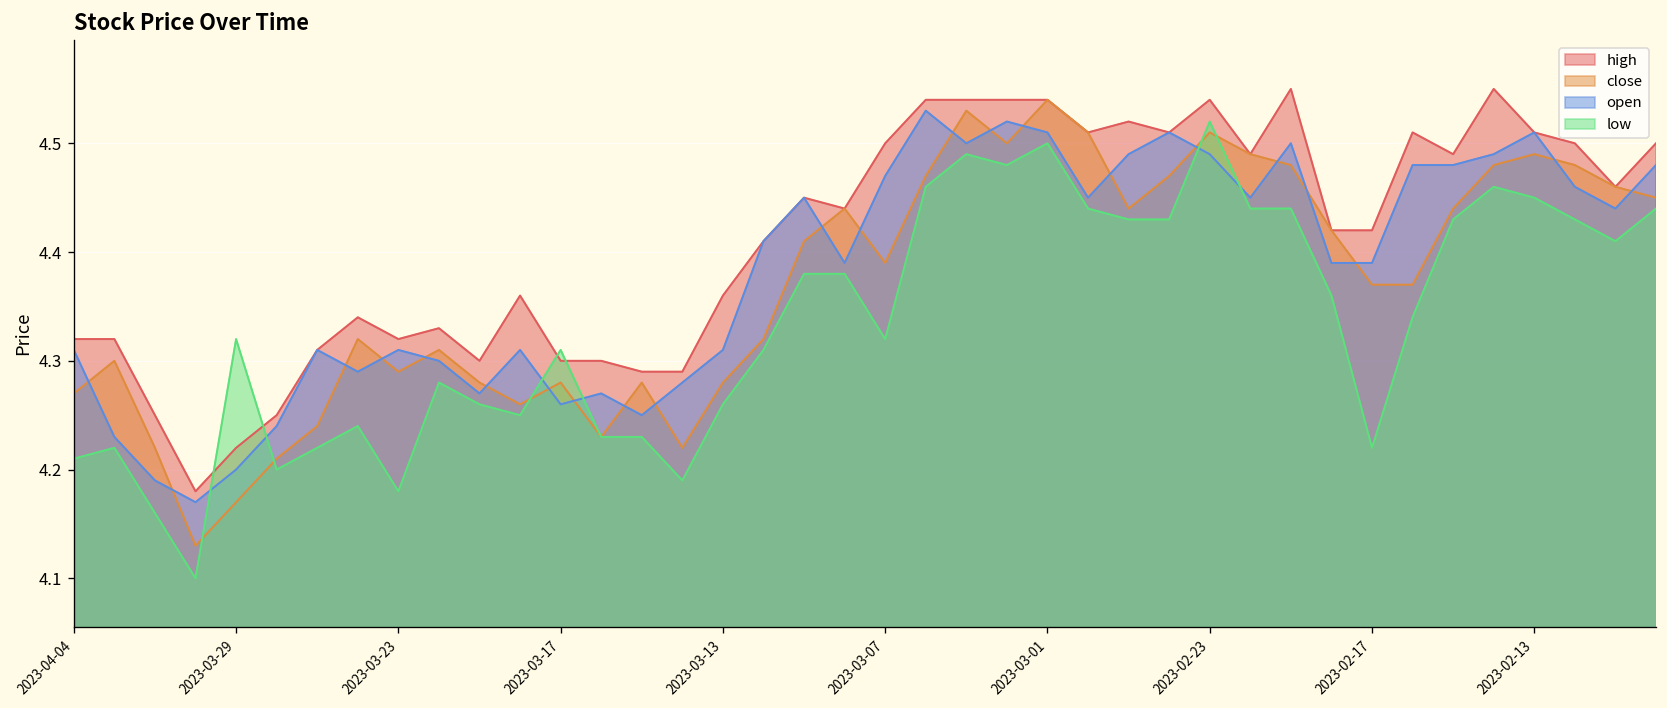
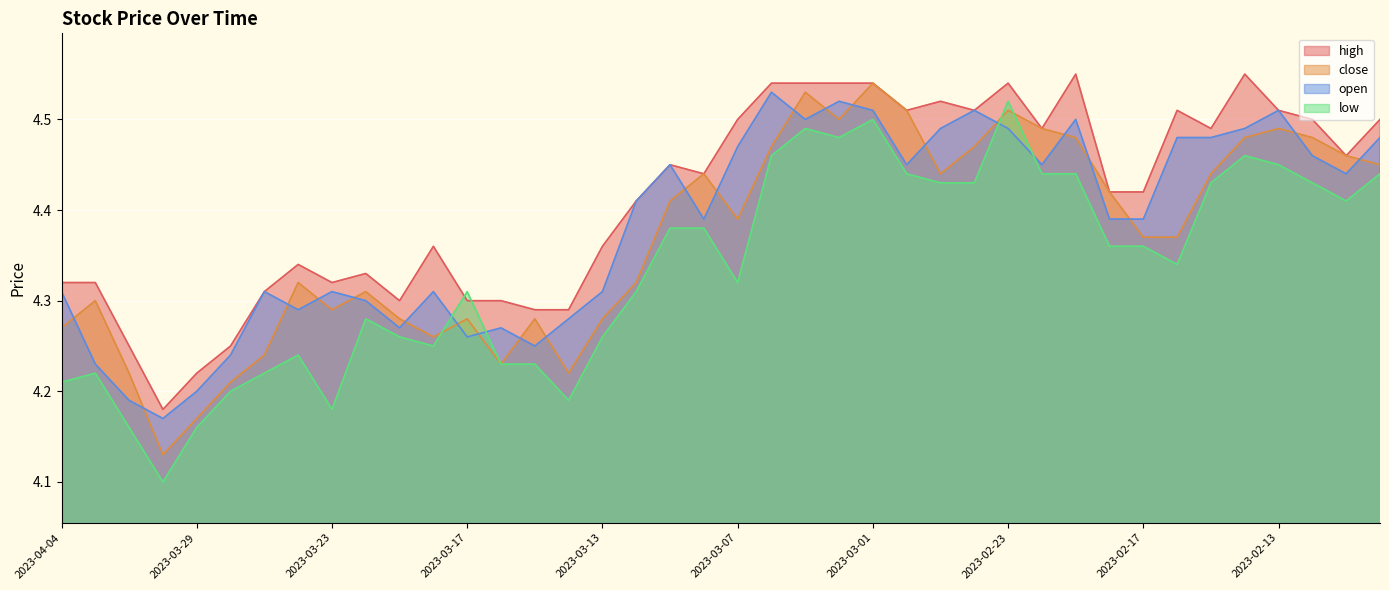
low, 2023-03-29: 4.32 -> 4.16
low, 2023-02-17: 4.22 -> 4.36
